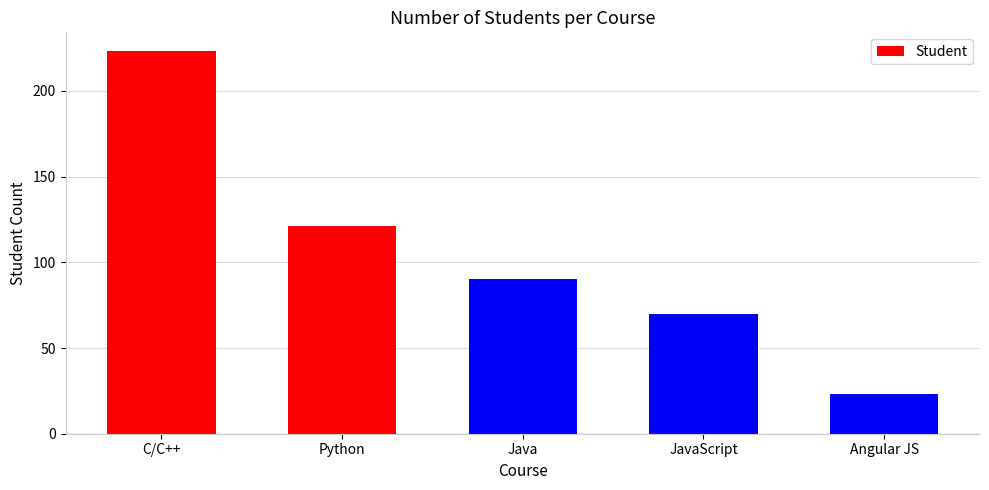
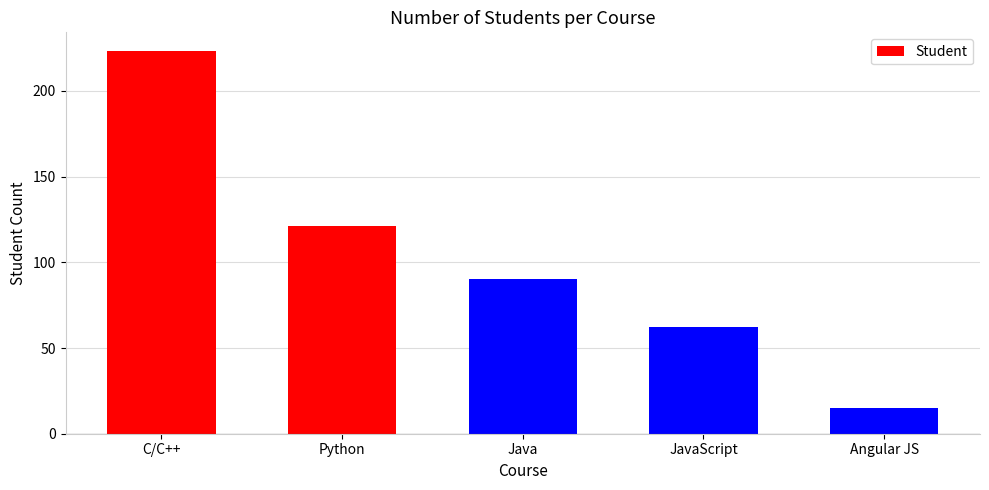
JavaScript: 70 -> 62
Angular JS: 23 -> 15
